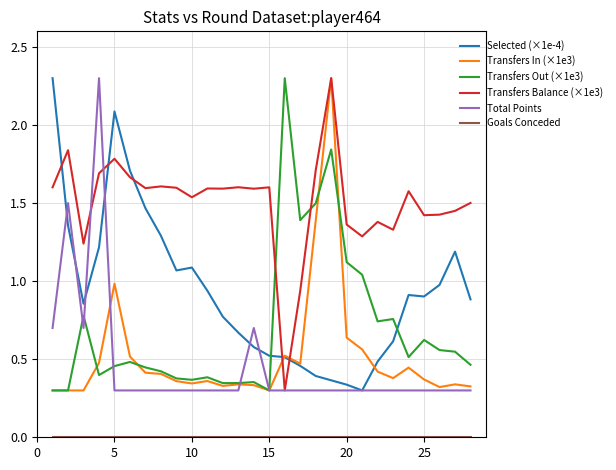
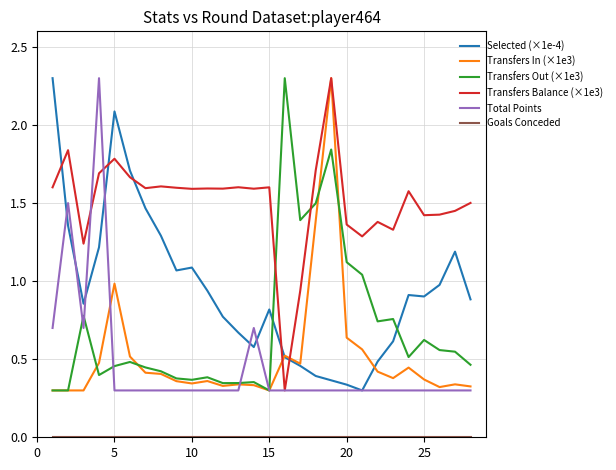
Transfers Balance (×1e3), 10: 1.54 -> 1.59
Selected (×1e-4), 15: 0.52 -> 0.82
